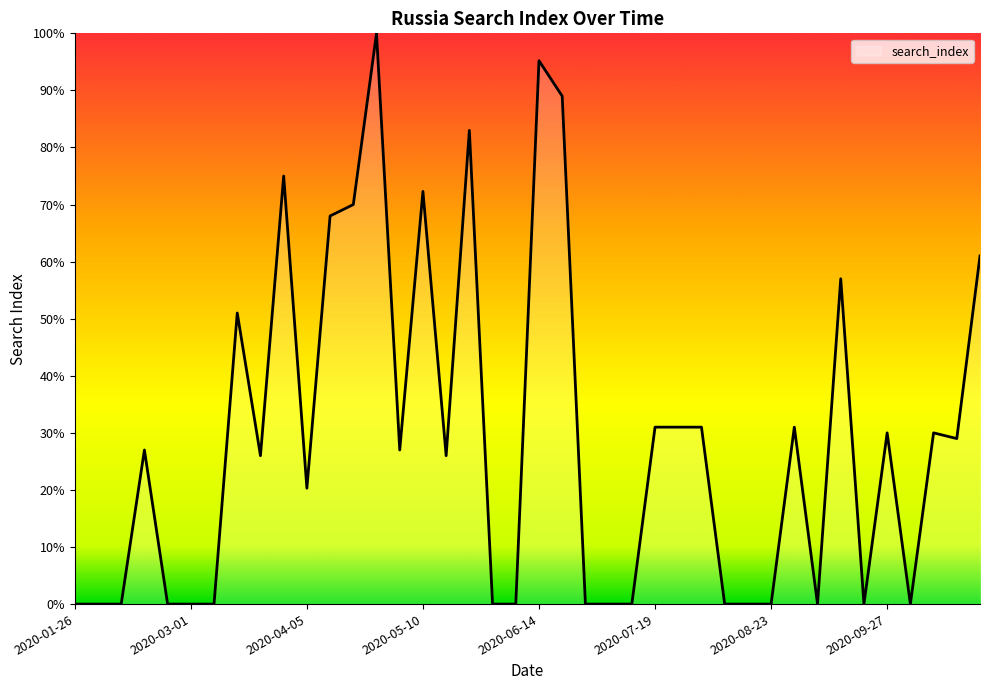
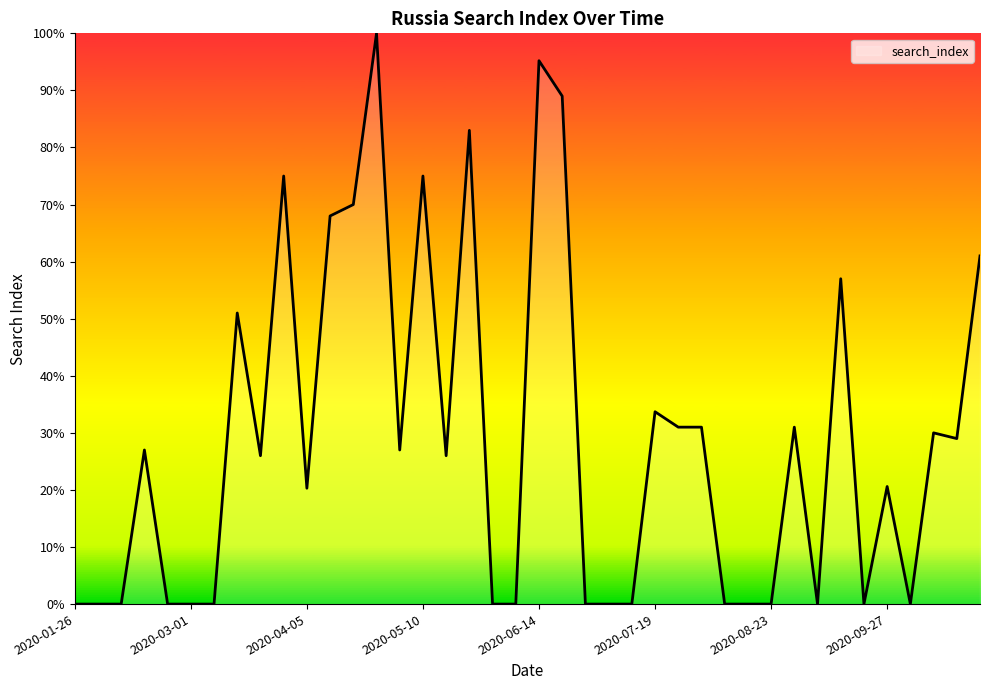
2020-05-10: 72% -> 75%
2020-07-19: 31% -> 34%
2020-09-27: 30% -> 21%
